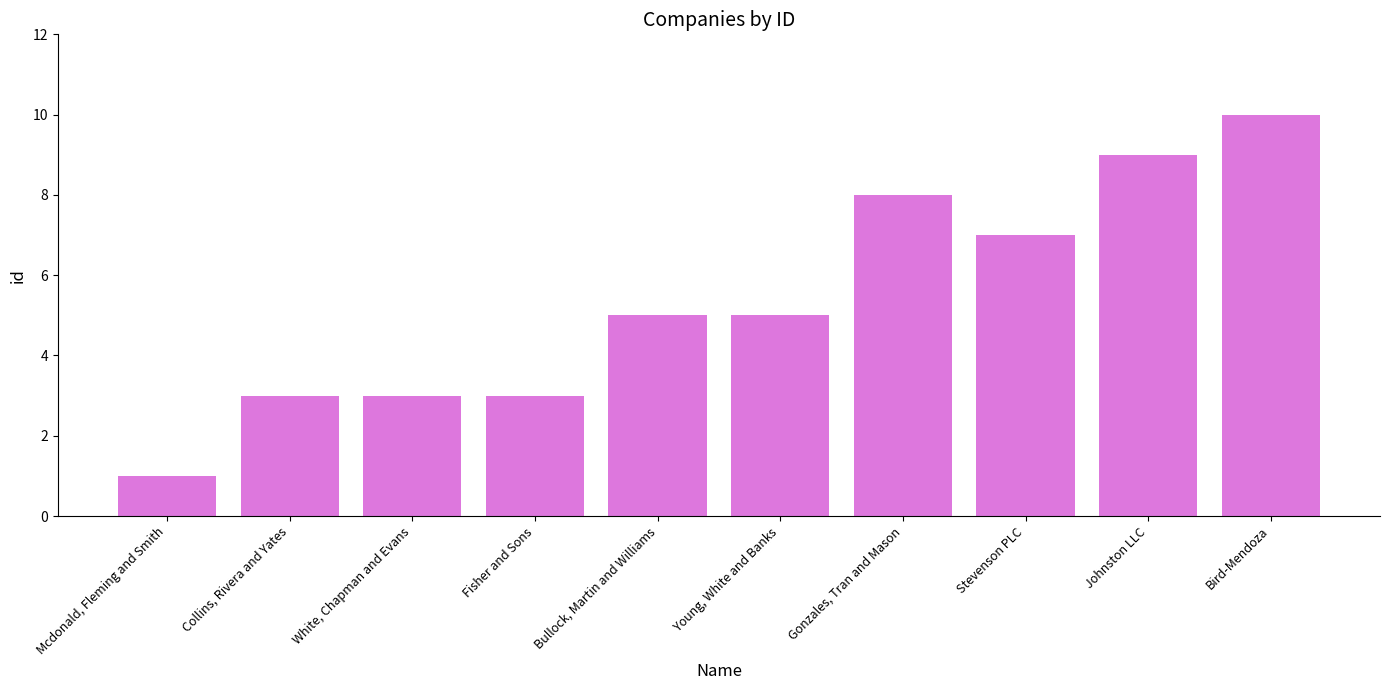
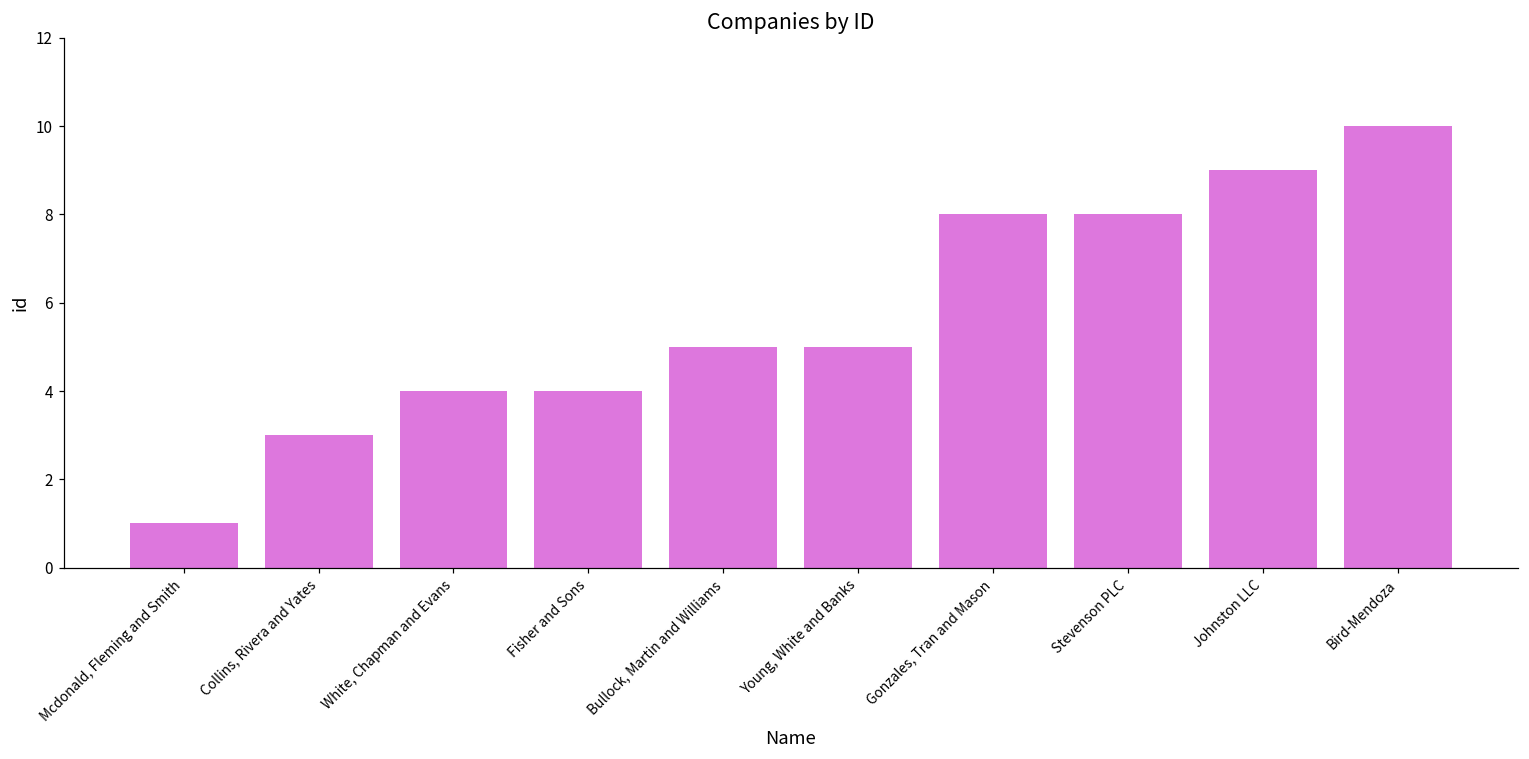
White, Chapman and Evans: 3 -> 4
Fisher and Sons: 3 -> 4
Stevenson PLC: 7 -> 8
